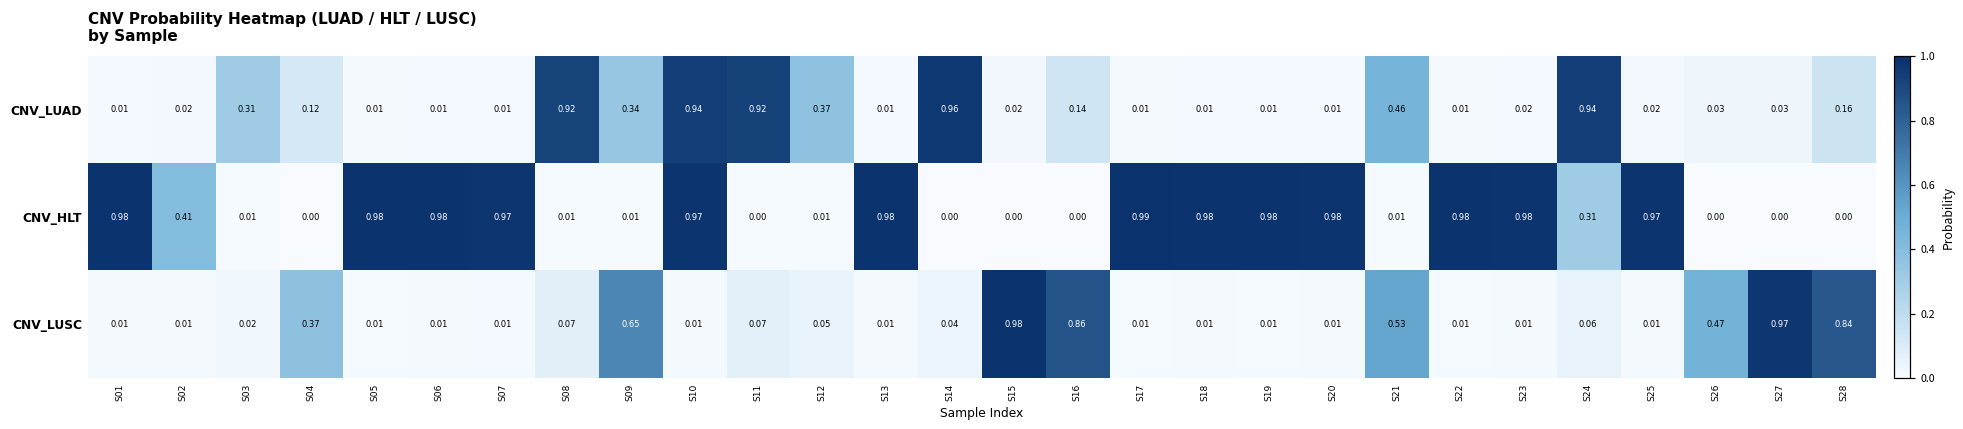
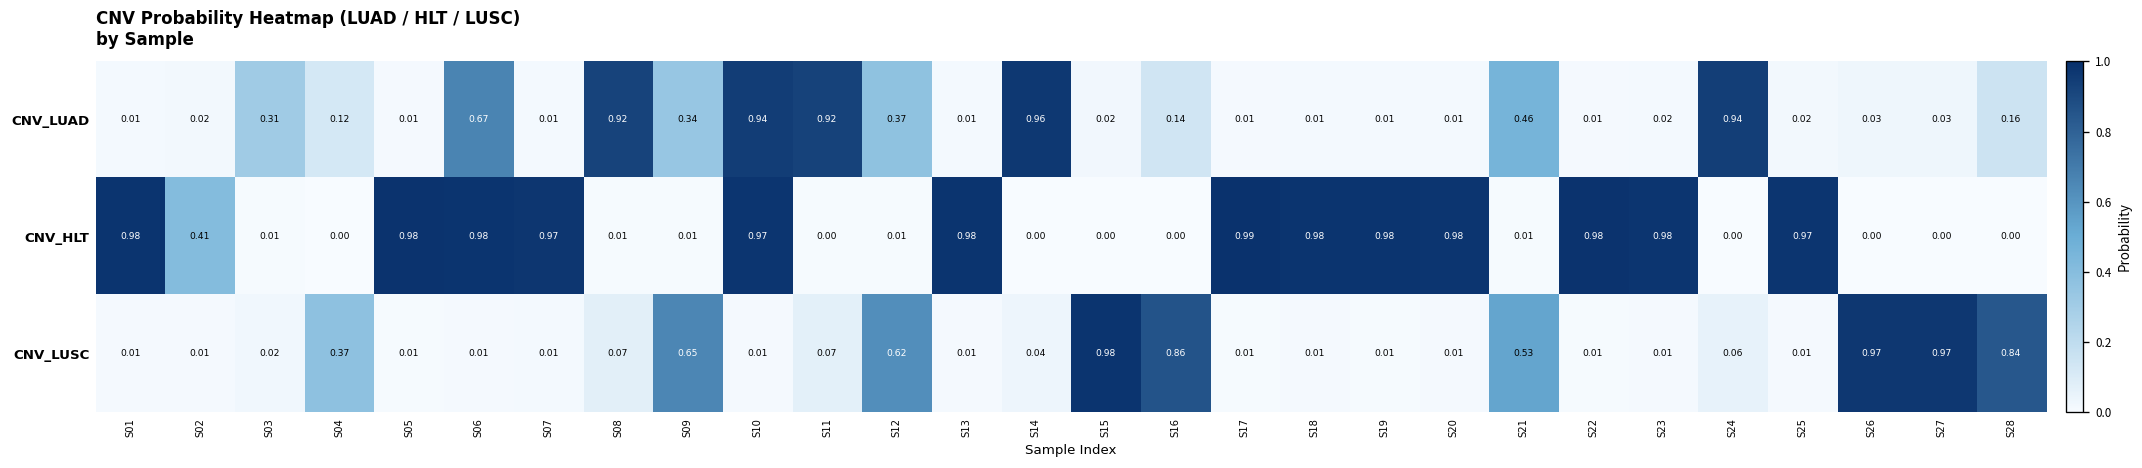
CNV_LUAD, S06: 0.01 -> 0.67
CNV_HLT, S24: 0.31 -> 0.00
CNV_LUSC, S12: 0.05 -> 0.62
CNV_LUSC, S26: 0.47 -> 0.97
